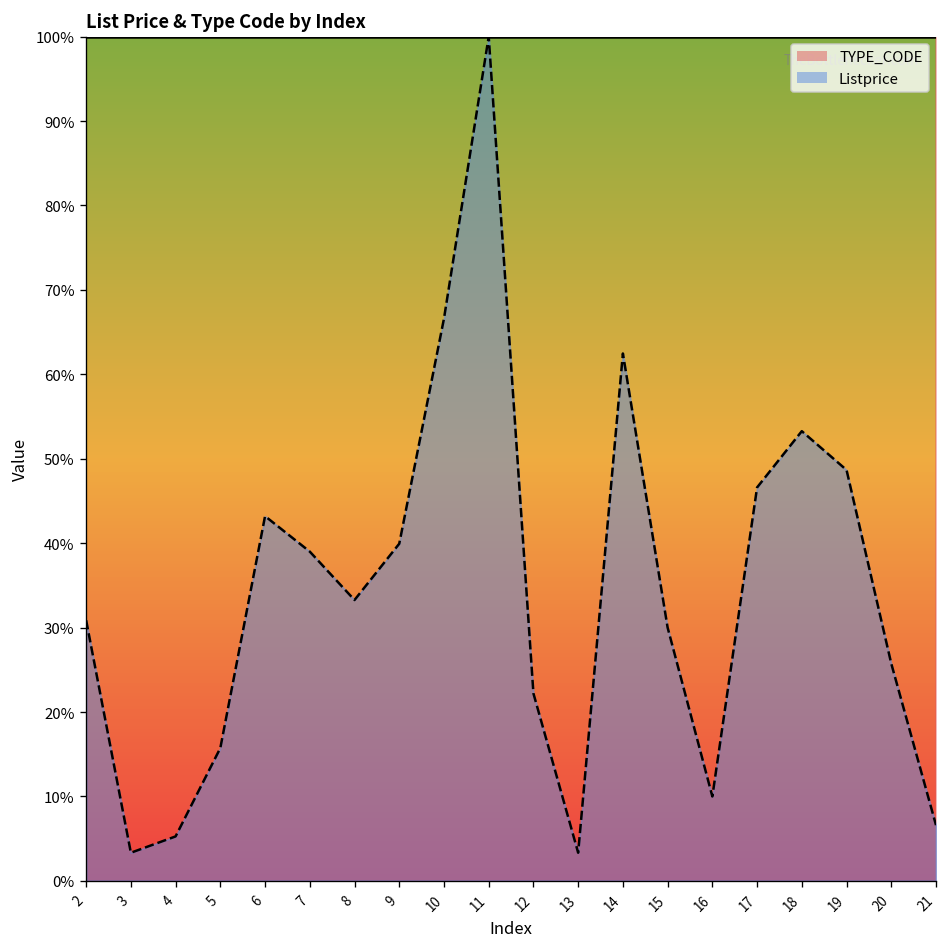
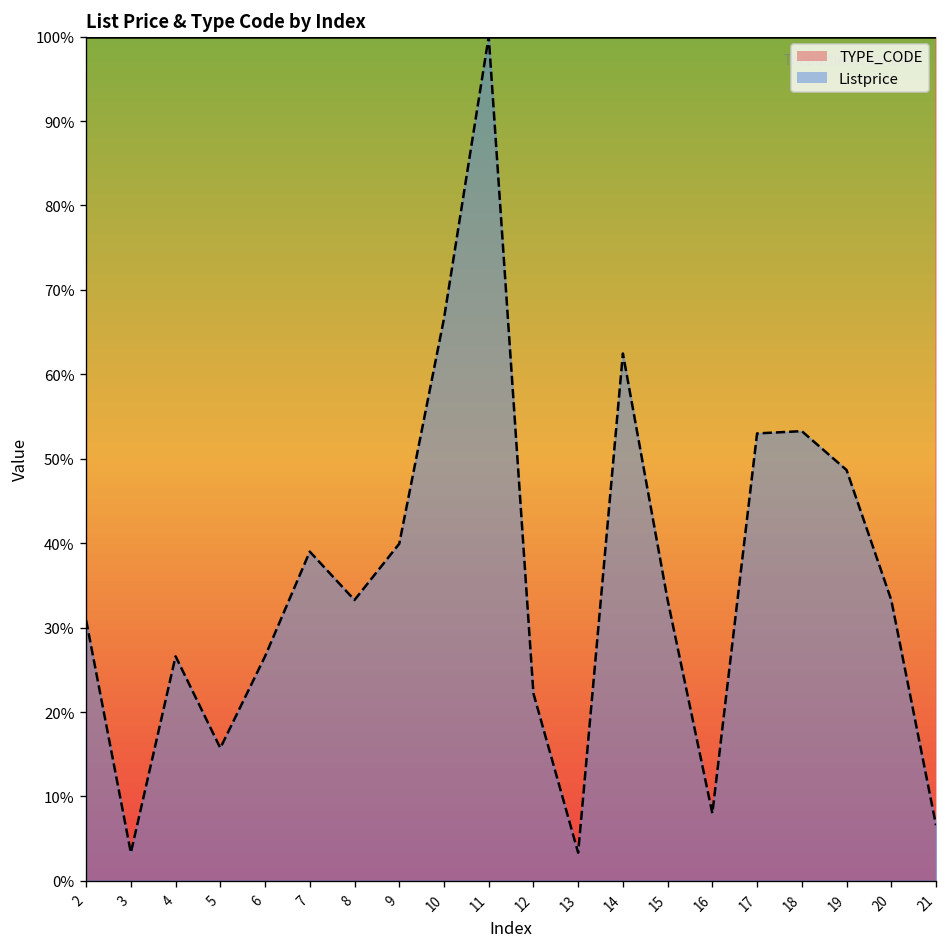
Listprice, 4: 5% -> 27%
Listprice, 6: 43% -> 27%
Listprice, 15: 30% -> 33%
Listprice, 16: 10% -> 8%
Listprice, 17: 47% -> 53%
Listprice, 20: 26% -> 33%
